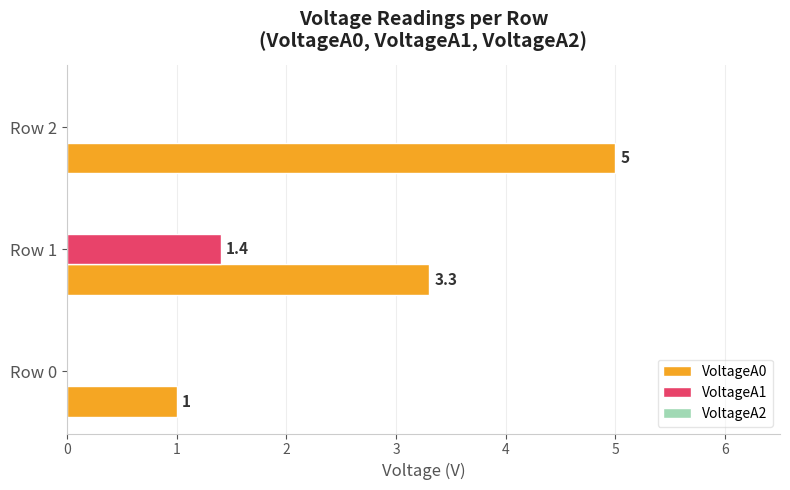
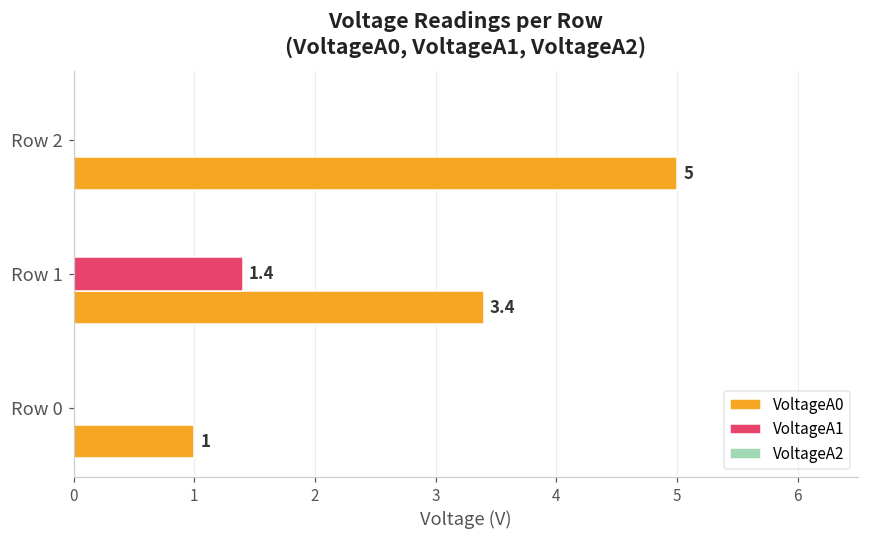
VoltageA0, Row 1: 3.3 -> 3.4
